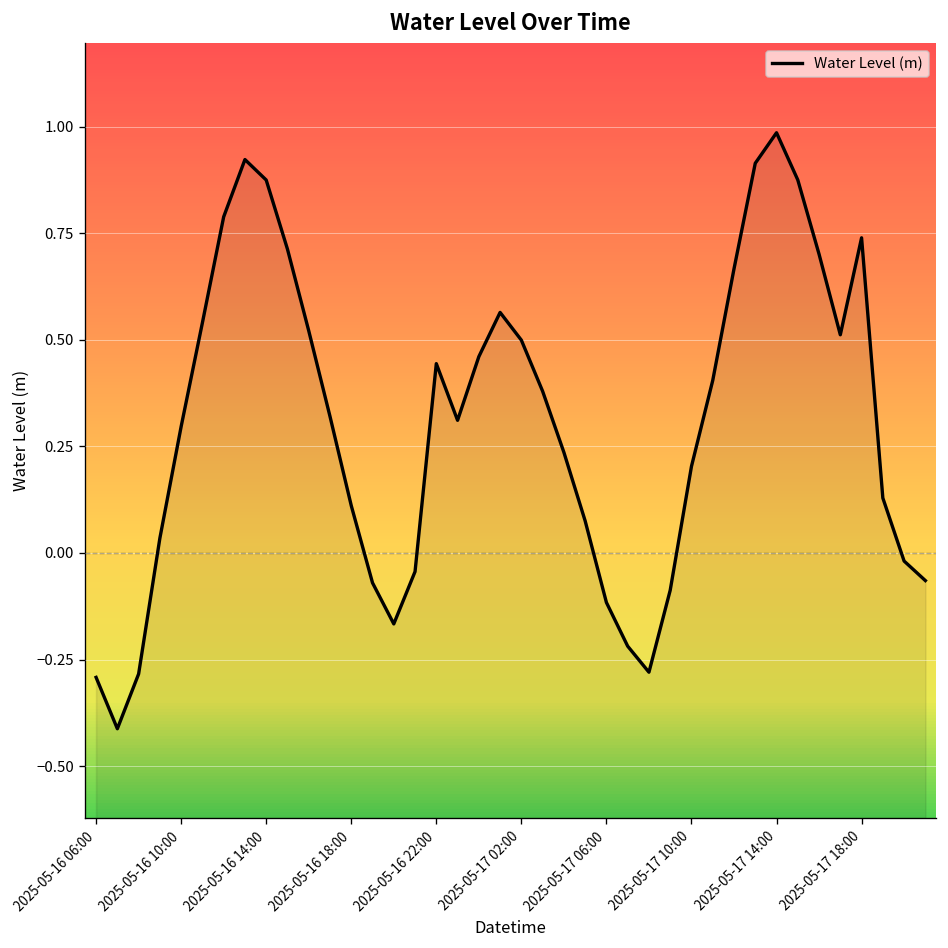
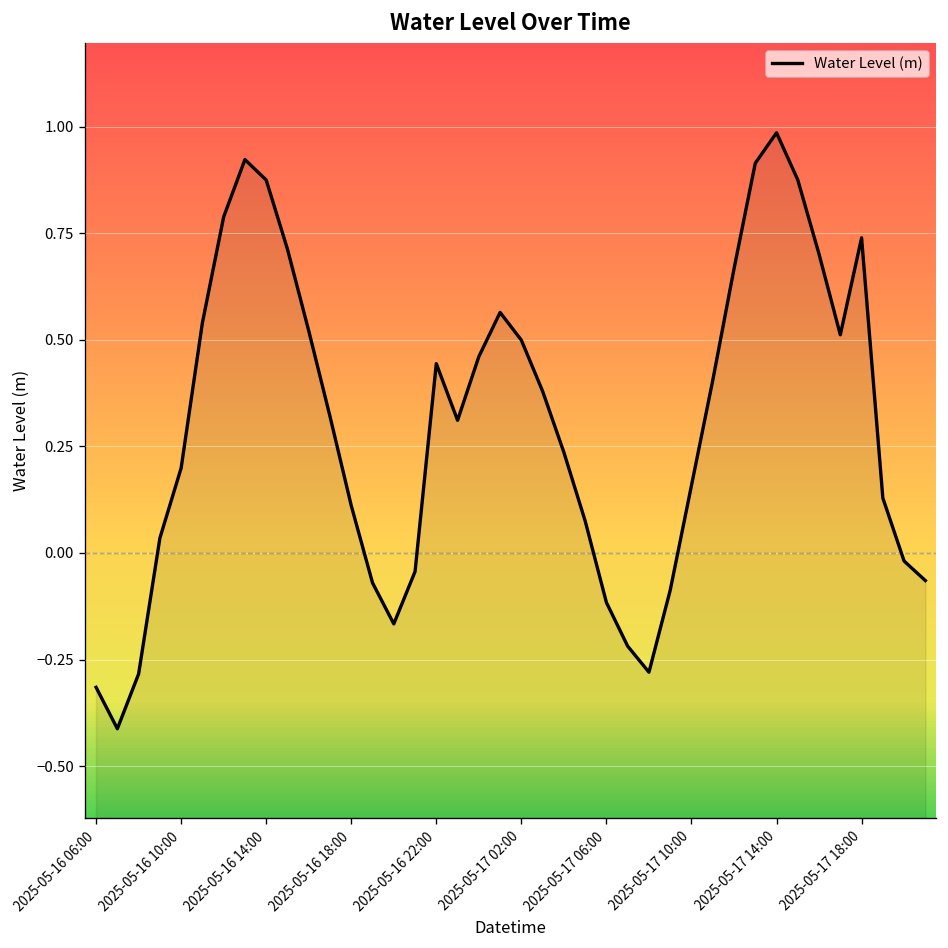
2025-05-16 06:00: -0.29 -> -0.32
2025-05-16 10:00: 0.30 -> 0.20
2025-05-17 10:00: 0.20 -> 0.16
